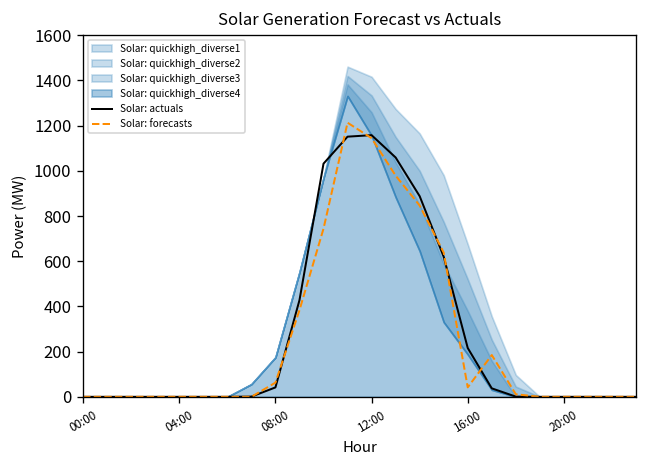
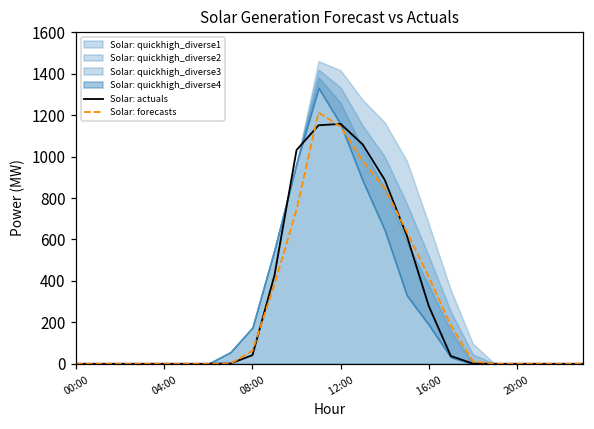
Solar: actuals, 16:00: 220 -> 280
Solar: forecasts, 16:00: 40 -> 420
